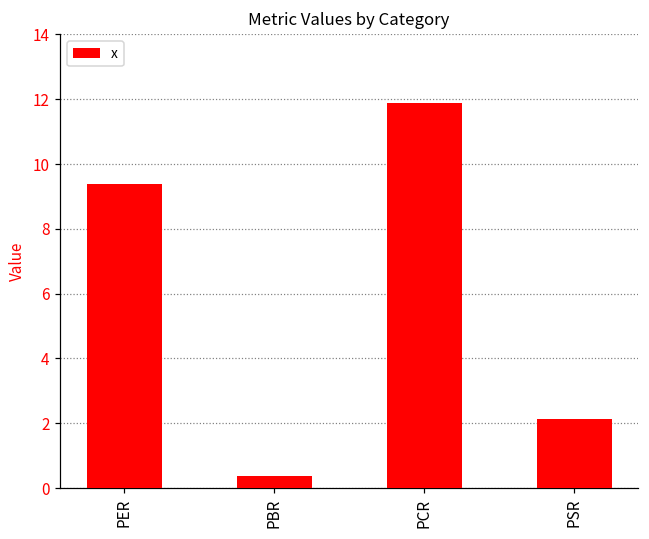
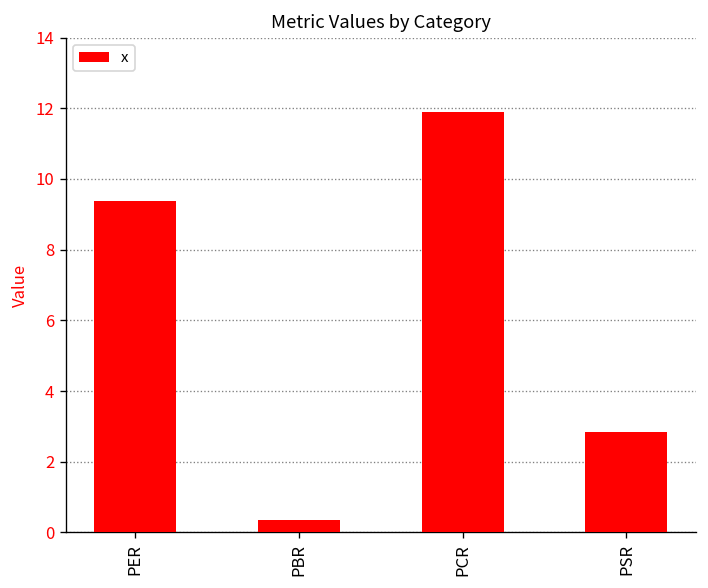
PSR: 2.1 -> 2.8
